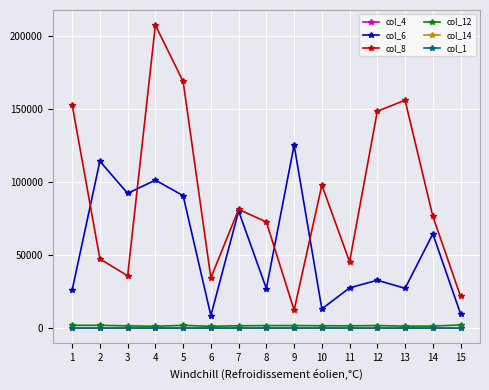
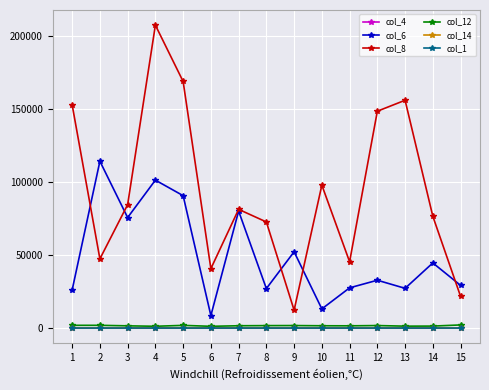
col_6, 3: 92000 -> 76000
col_8, 3: 36000 -> 84000
col_8, 6: 34000 -> 41000
col_6, 9: 125000 -> 52000
col_6, 14: 64000 -> 45000
col_6, 15: 10000 -> 29000
